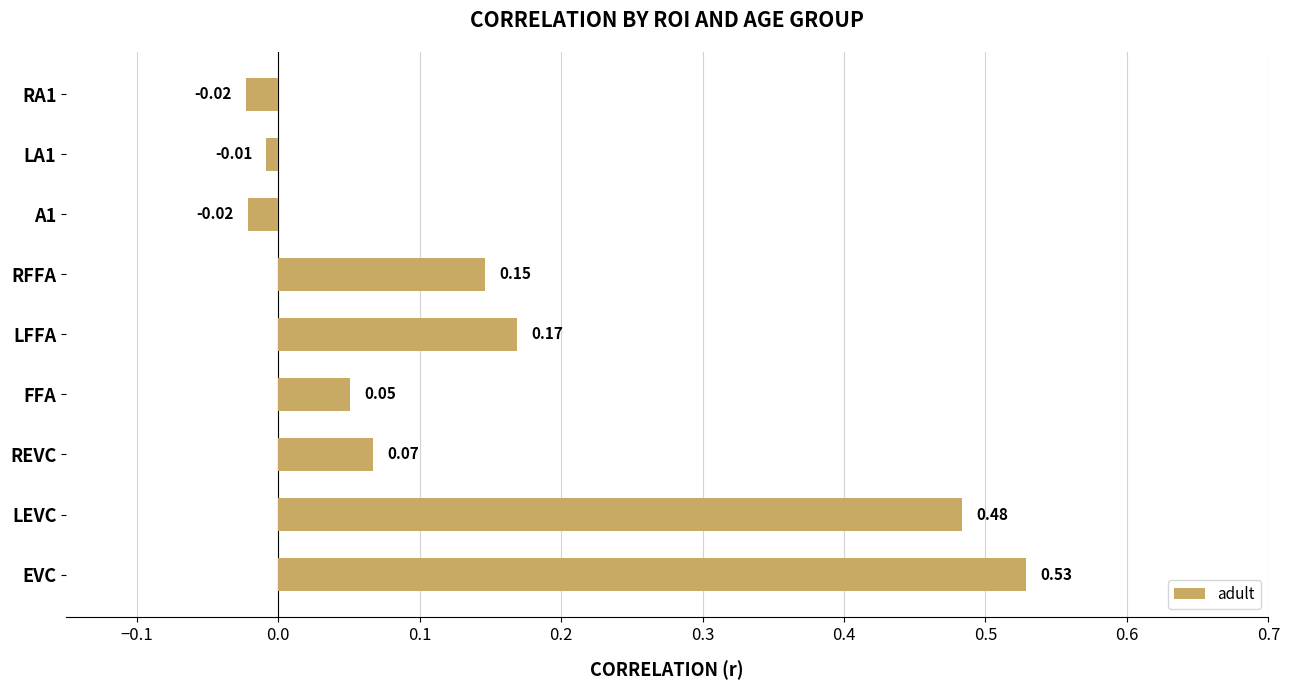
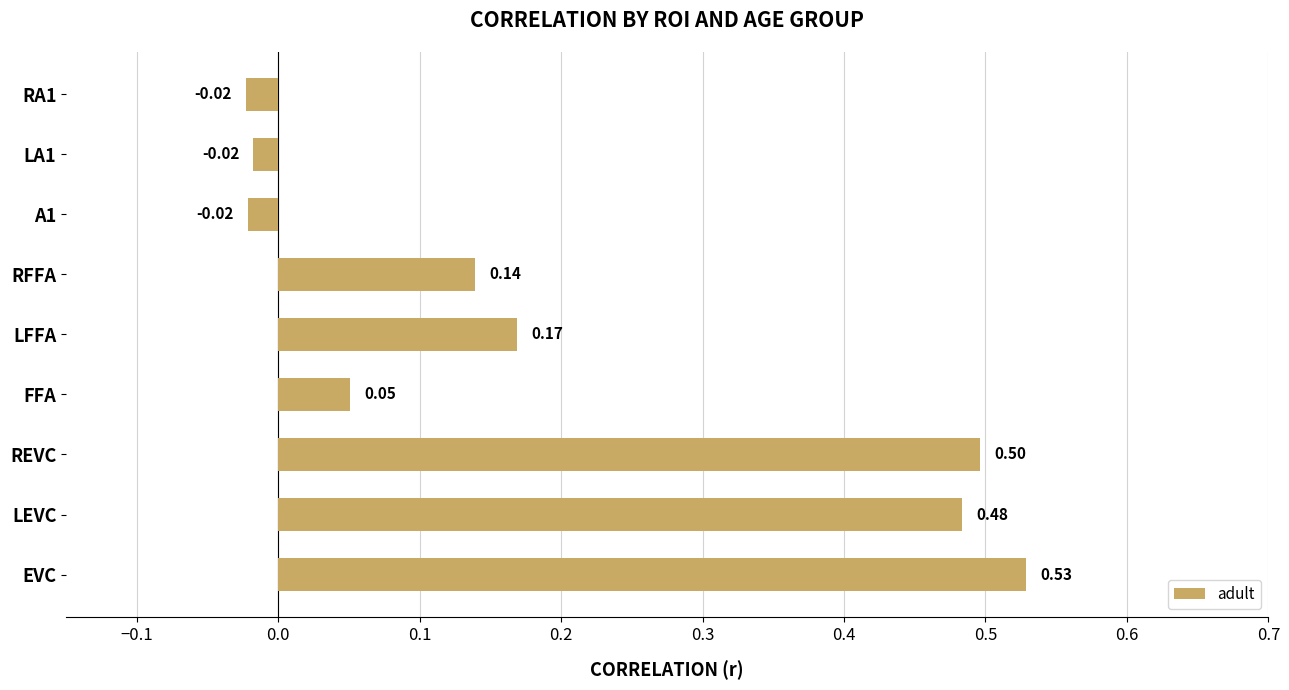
LA1: -0.01 -> -0.02
RFFA: 0.15 -> 0.14
REVC: 0.07 -> 0.50
